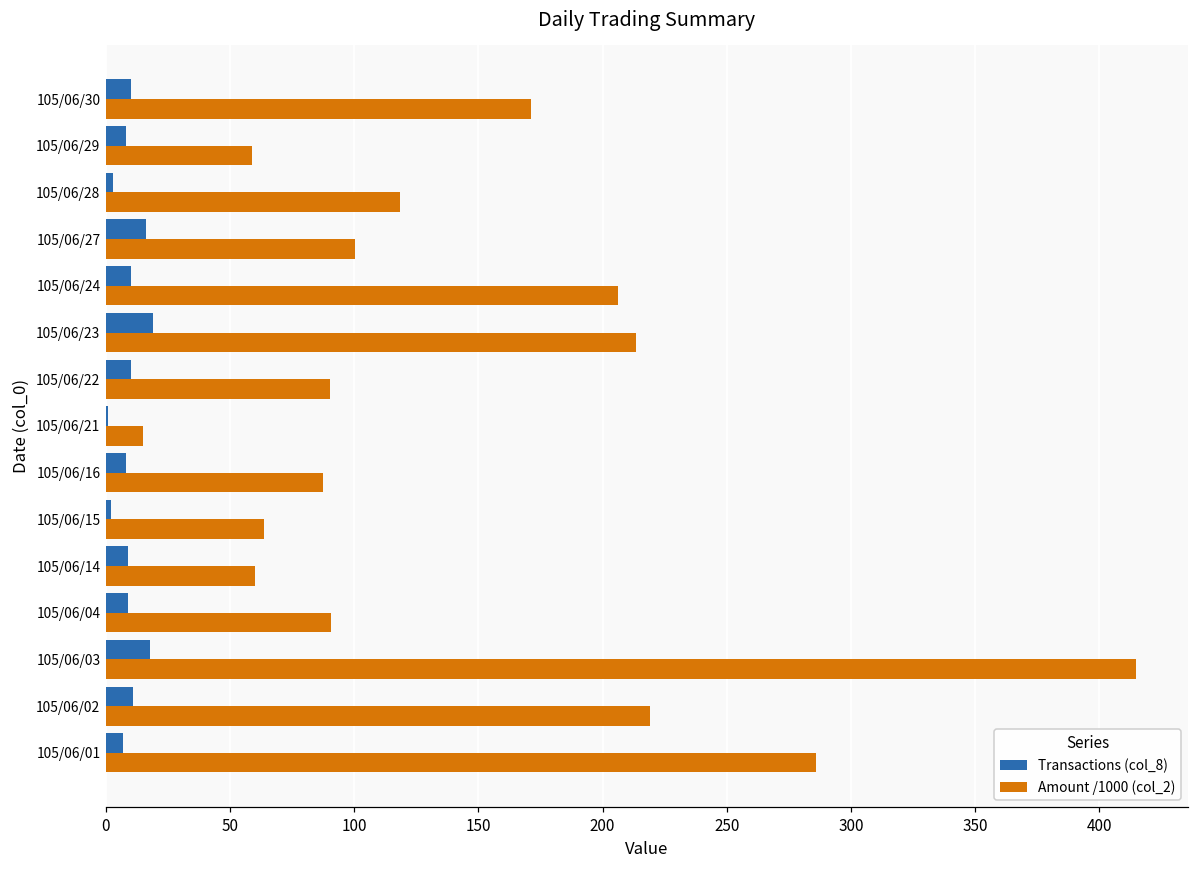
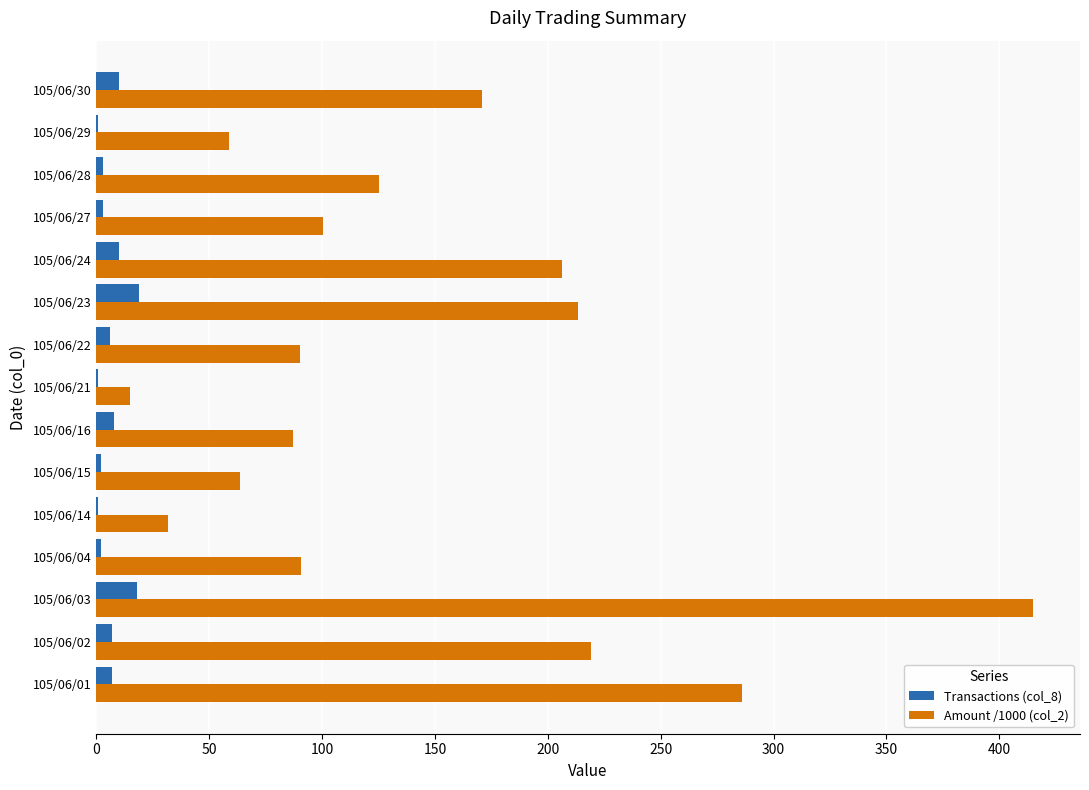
Transactions (col_8), 105/06/29: 8 -> 1
Amount /1000 (col_2), 105/06/28: 118 -> 125
Transactions (col_8), 105/06/27: 16 -> 3
Transactions (col_8), 105/06/22: 10 -> 6
Transactions (col_8), 105/06/14: 9 -> 1
Amount /1000 (col_2), 105/06/14: 60 -> 32
Transactions (col_8), 105/06/04: 9 -> 2
Transactions (col_8), 105/06/02: 11 -> 7
